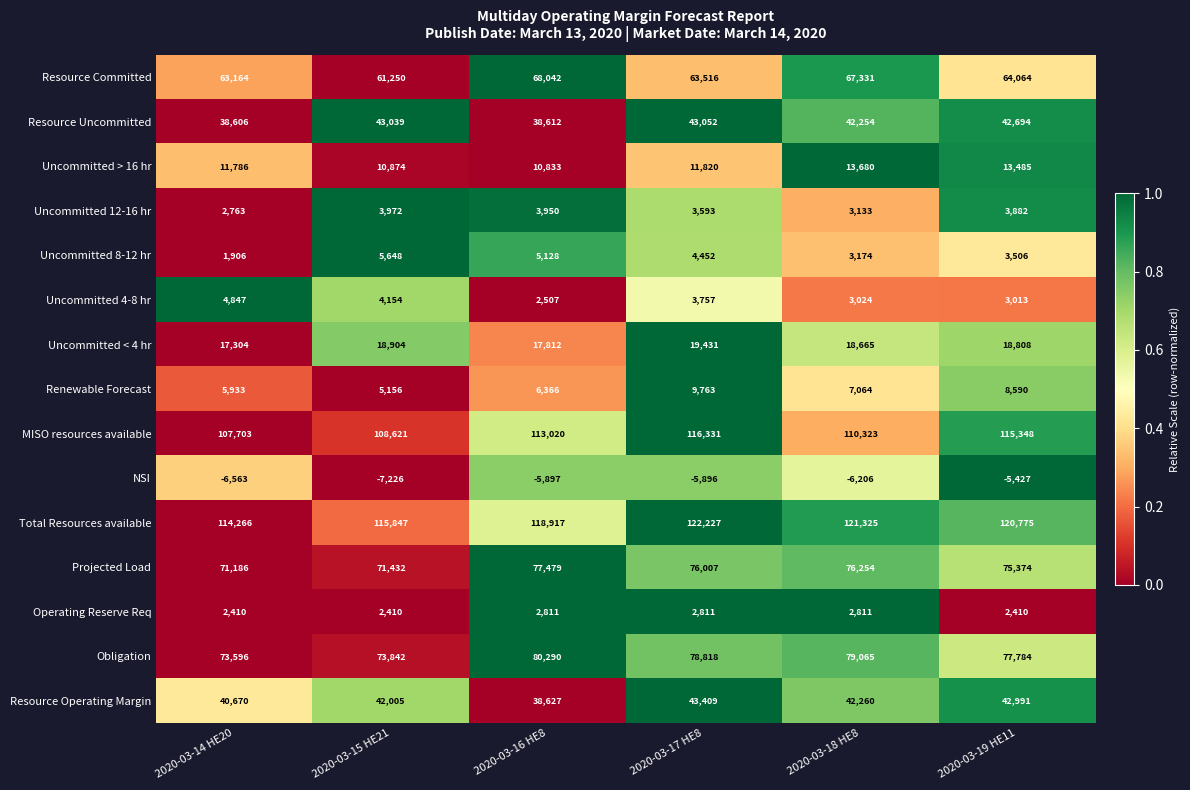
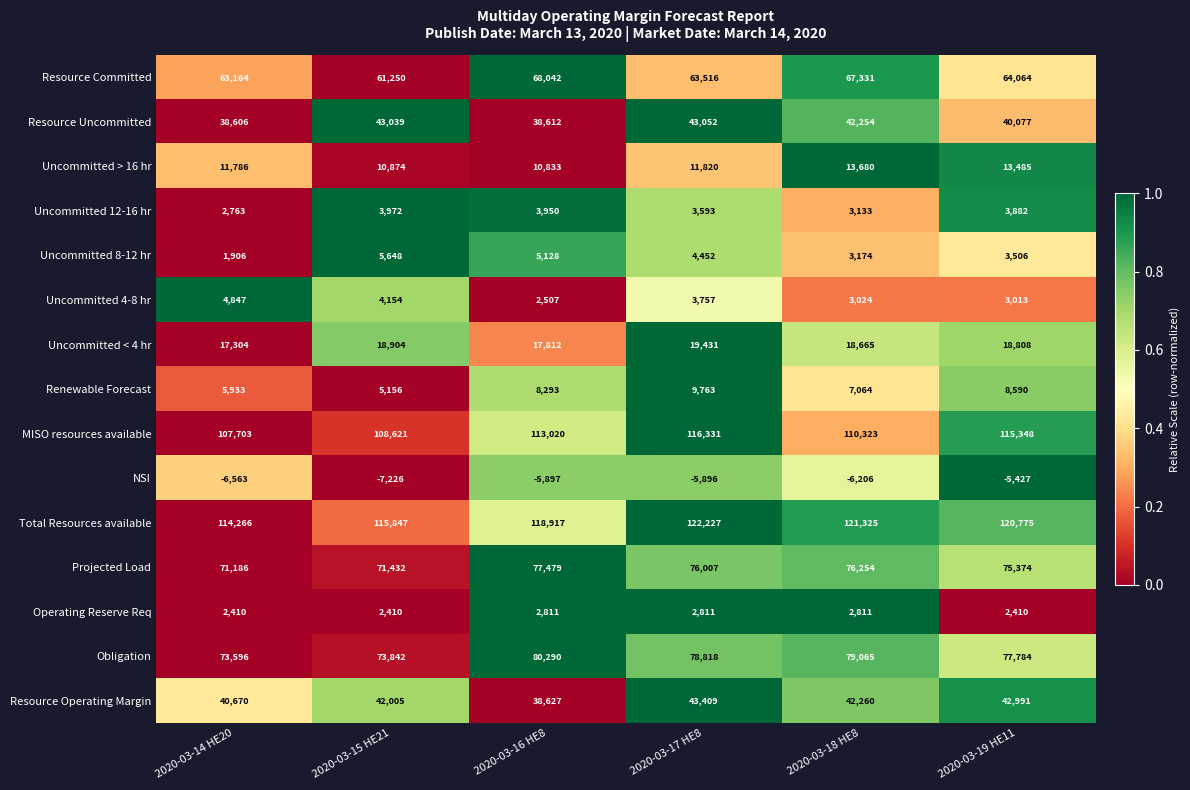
Resource Uncommitted, 2020-03-19 HE11: 42,694 -> 40,077
Renewable Forecast, 2020-03-16 HE8: 6,366 -> 8,293
